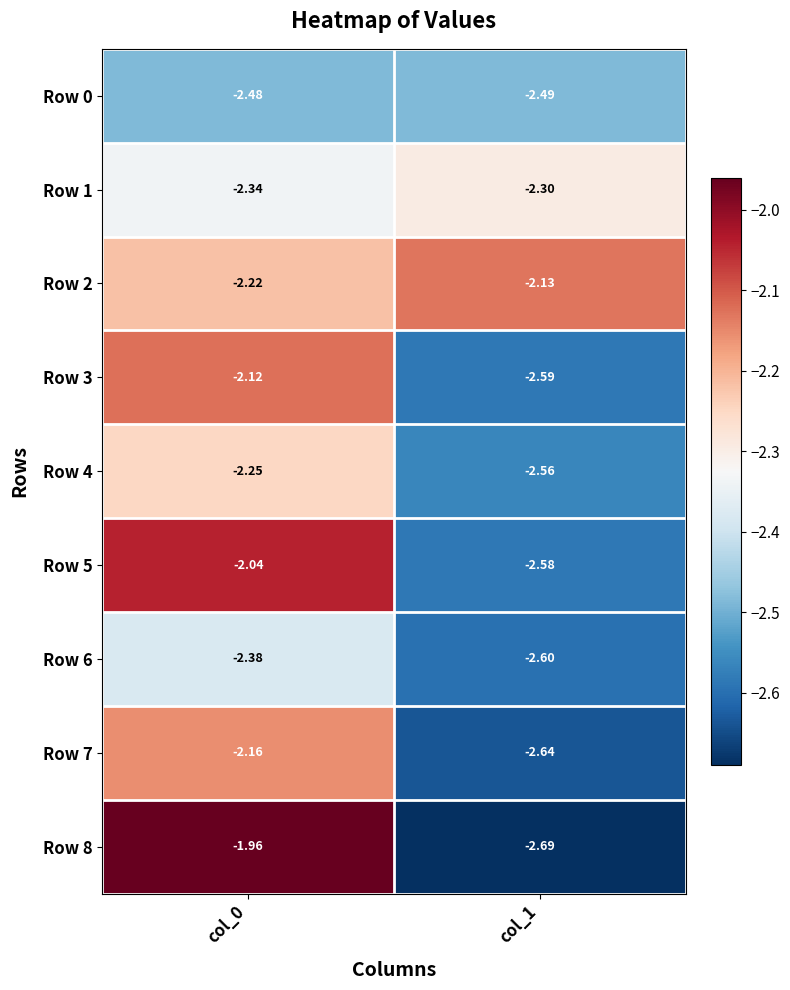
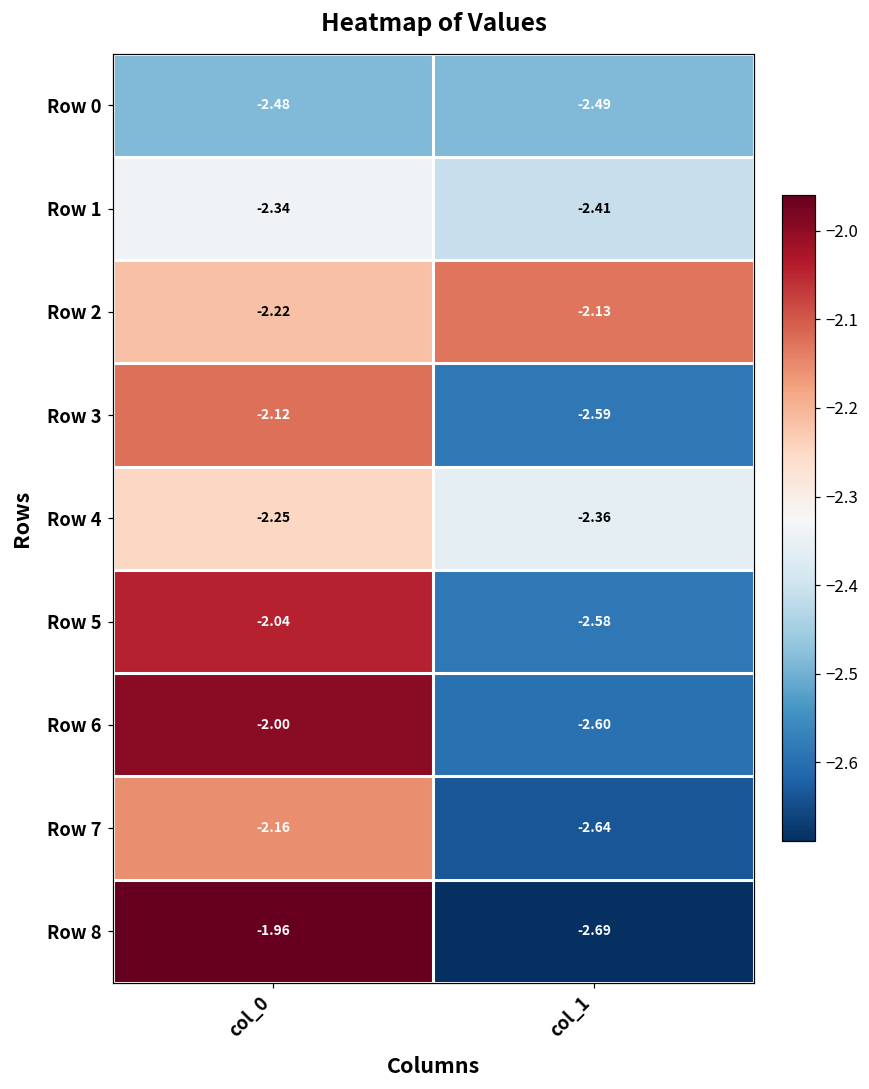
Row 1, col_1: -2.30 -> -2.41
Row 4, col_1: -2.56 -> -2.36
Row 6, col_0: -2.38 -> -2.00
